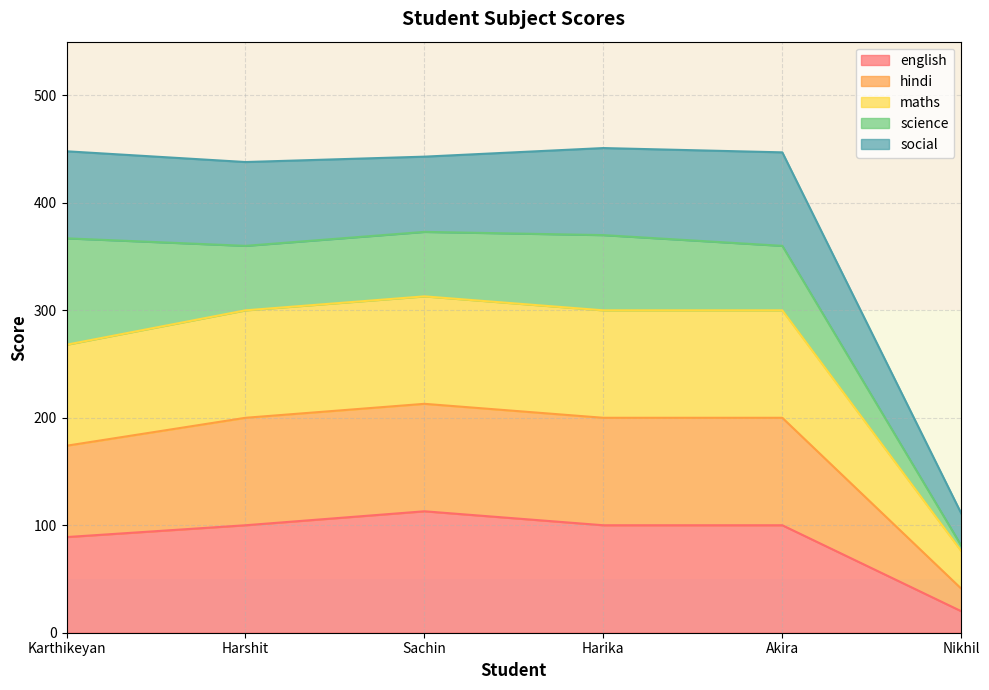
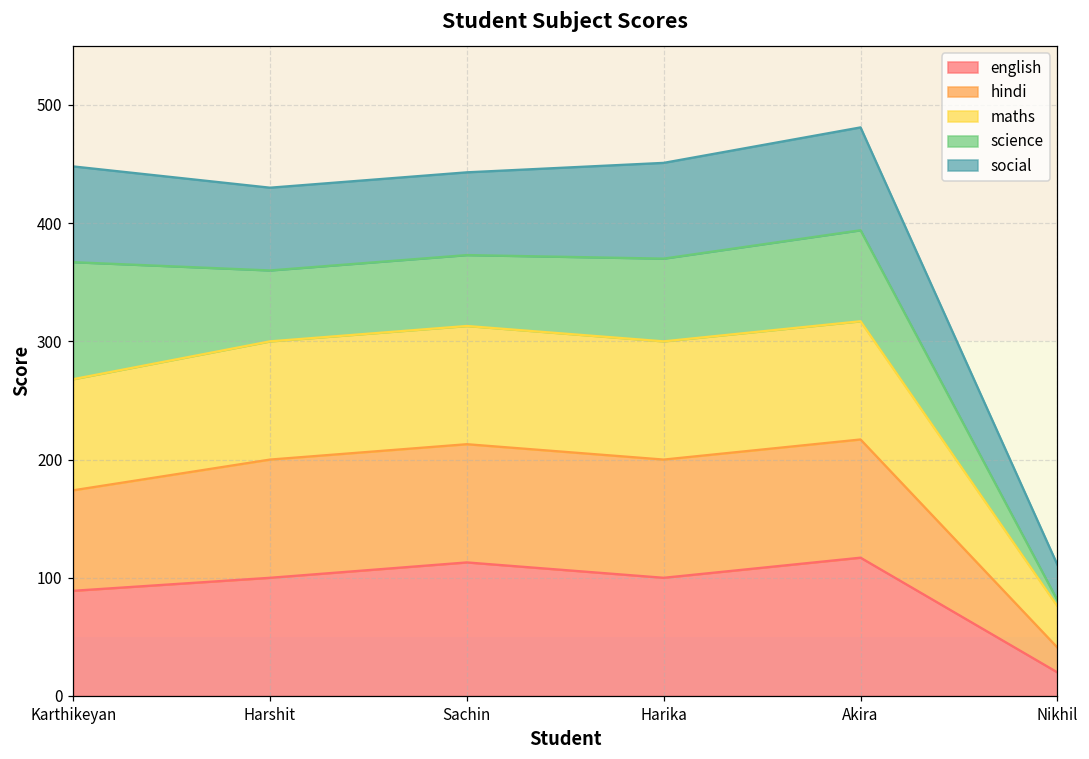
social, Harshit: 78 -> 70
english, Akira: 100 -> 117
science, Akira: 60 -> 77
